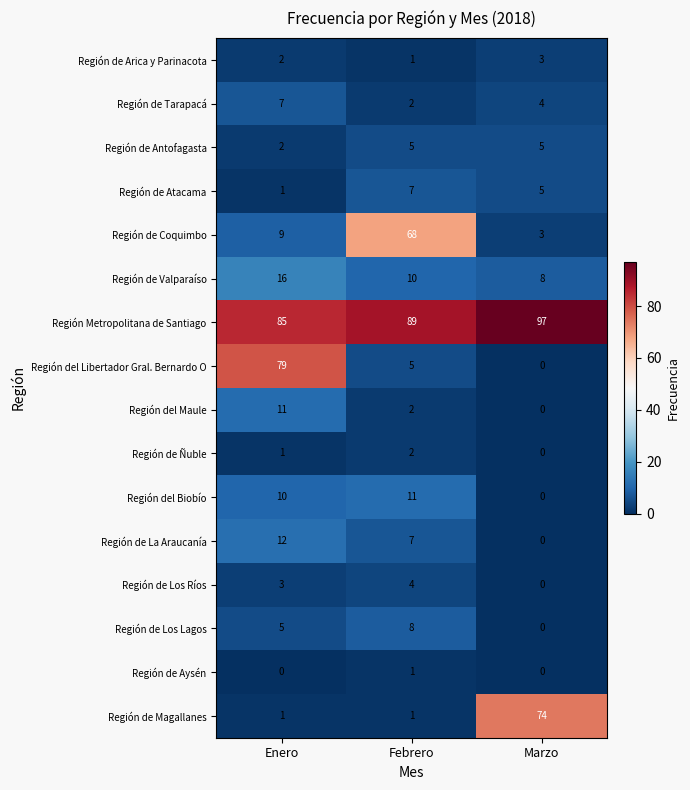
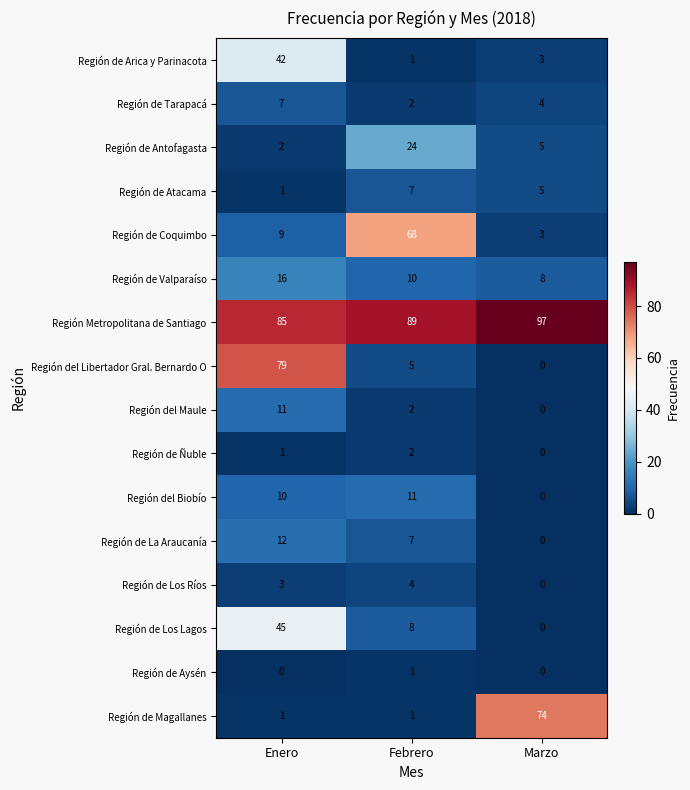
Región de Arica y Parinacota, Enero: 2 -> 42
Región de Antofagasta, Febrero: 5 -> 24
Región de Los Lagos, Enero: 5 -> 45
